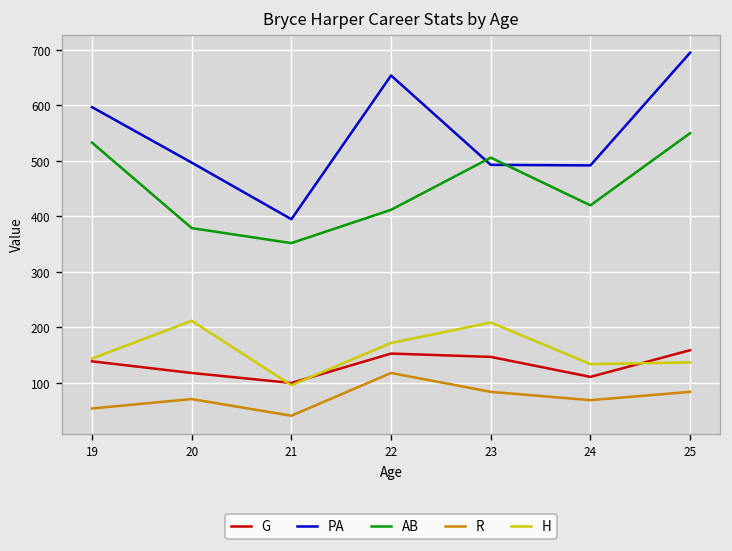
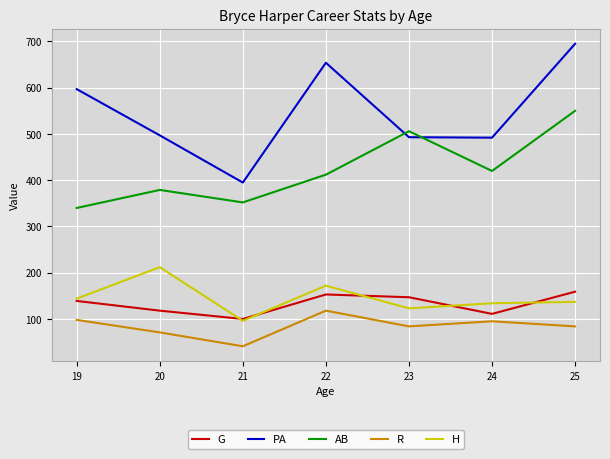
AB, 19: 530 -> 340
R, 19: 50 -> 100
H, 23: 210 -> 120
R, 24: 70 -> 100
